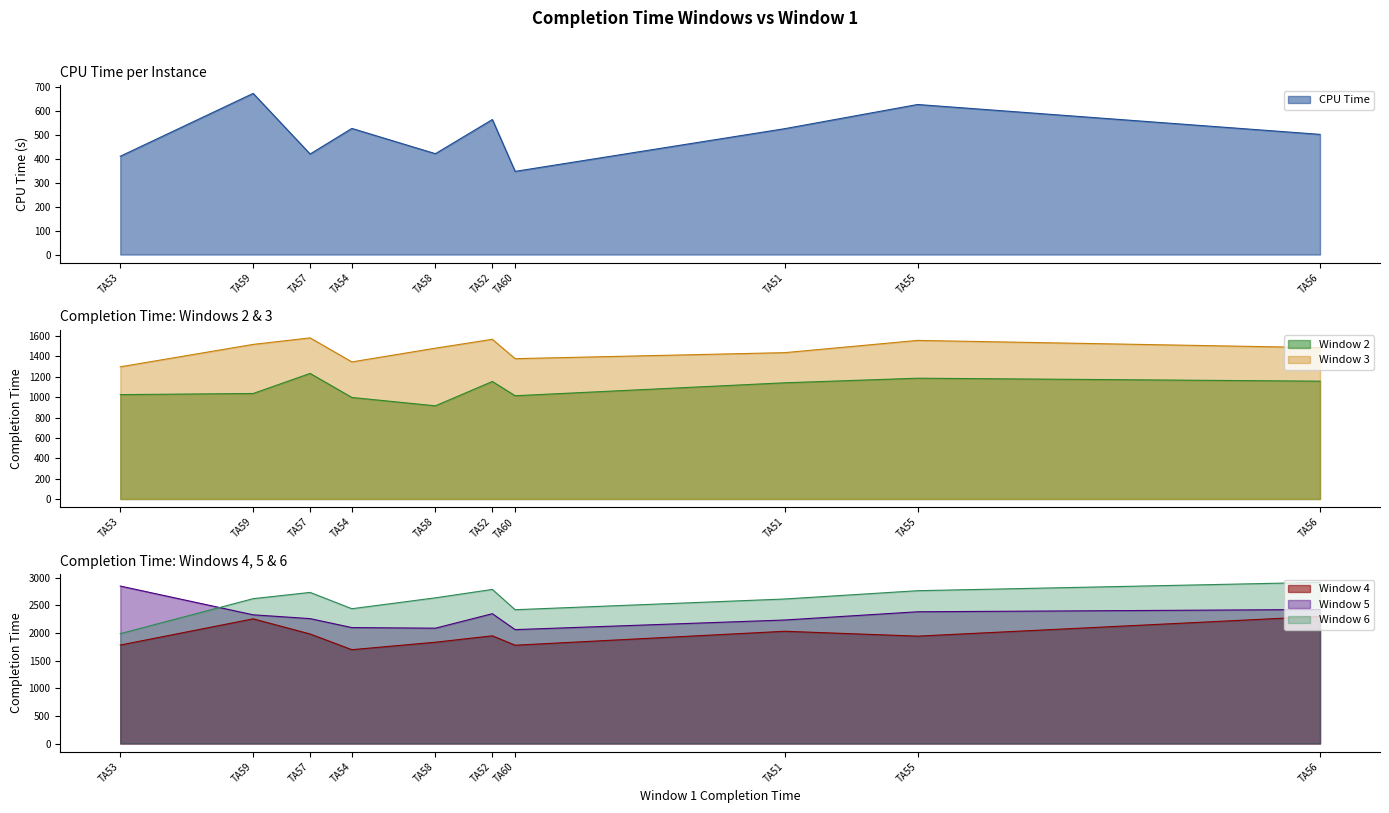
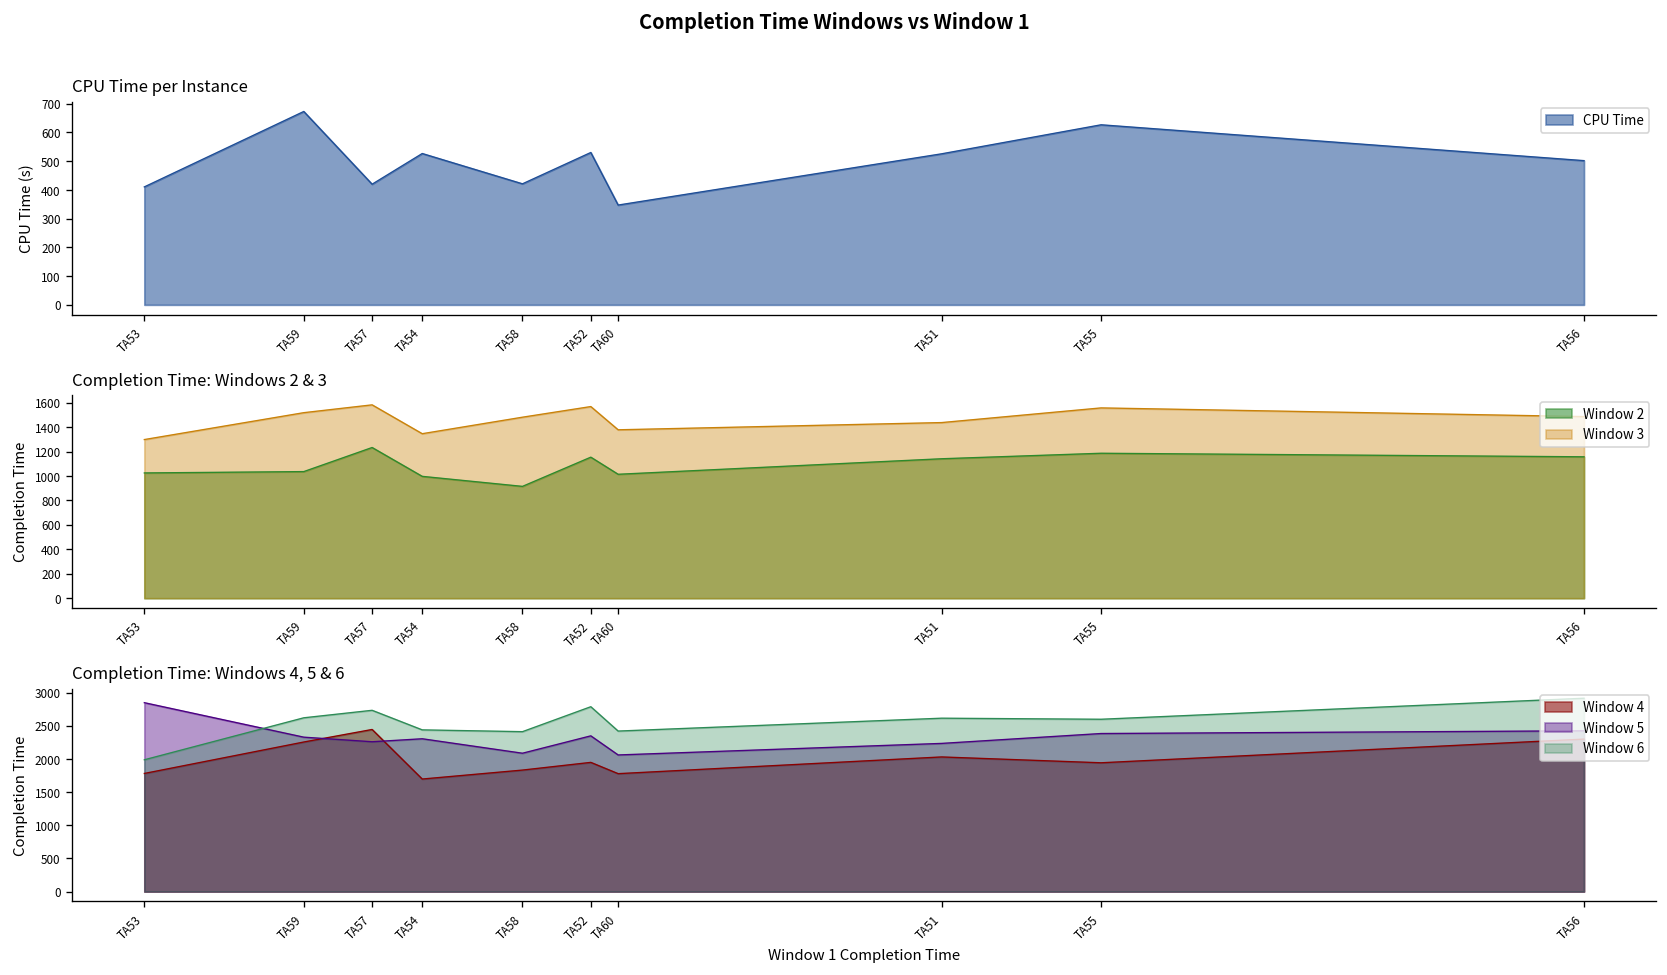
CPU Time per Instance, TA52: 560 -> 530
Completion Time: Windows 4, 5 & 6, Window 4, TA57: 2000 -> 2400
Completion Time: Windows 4, 5 & 6, Window 5, TA54: 2100 -> 2300
Completion Time: Windows 4, 5 & 6, Window 6, TA58: 2600 -> 2400
Completion Time: Windows 4, 5 & 6, Window 6, TA55: 2800 -> 2600
